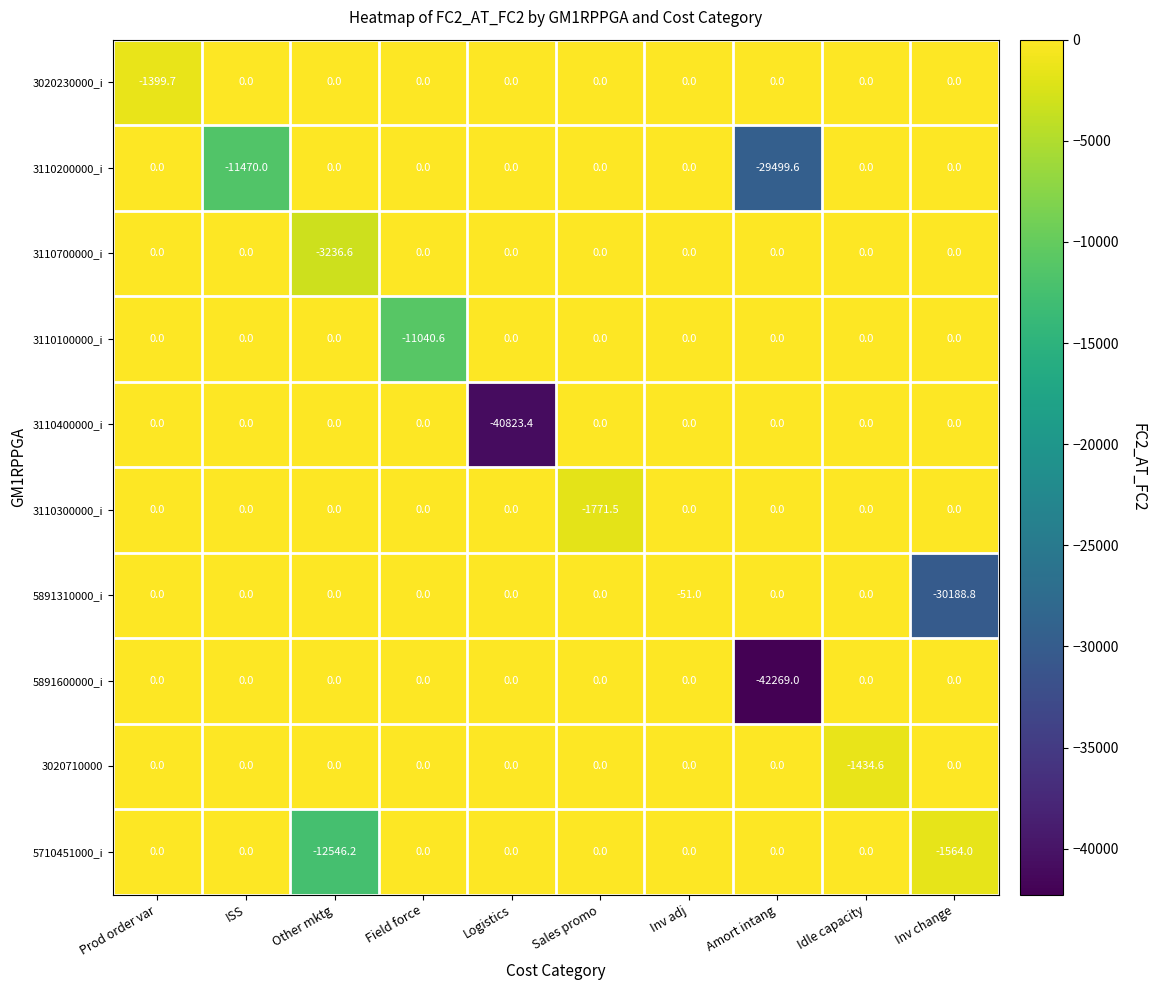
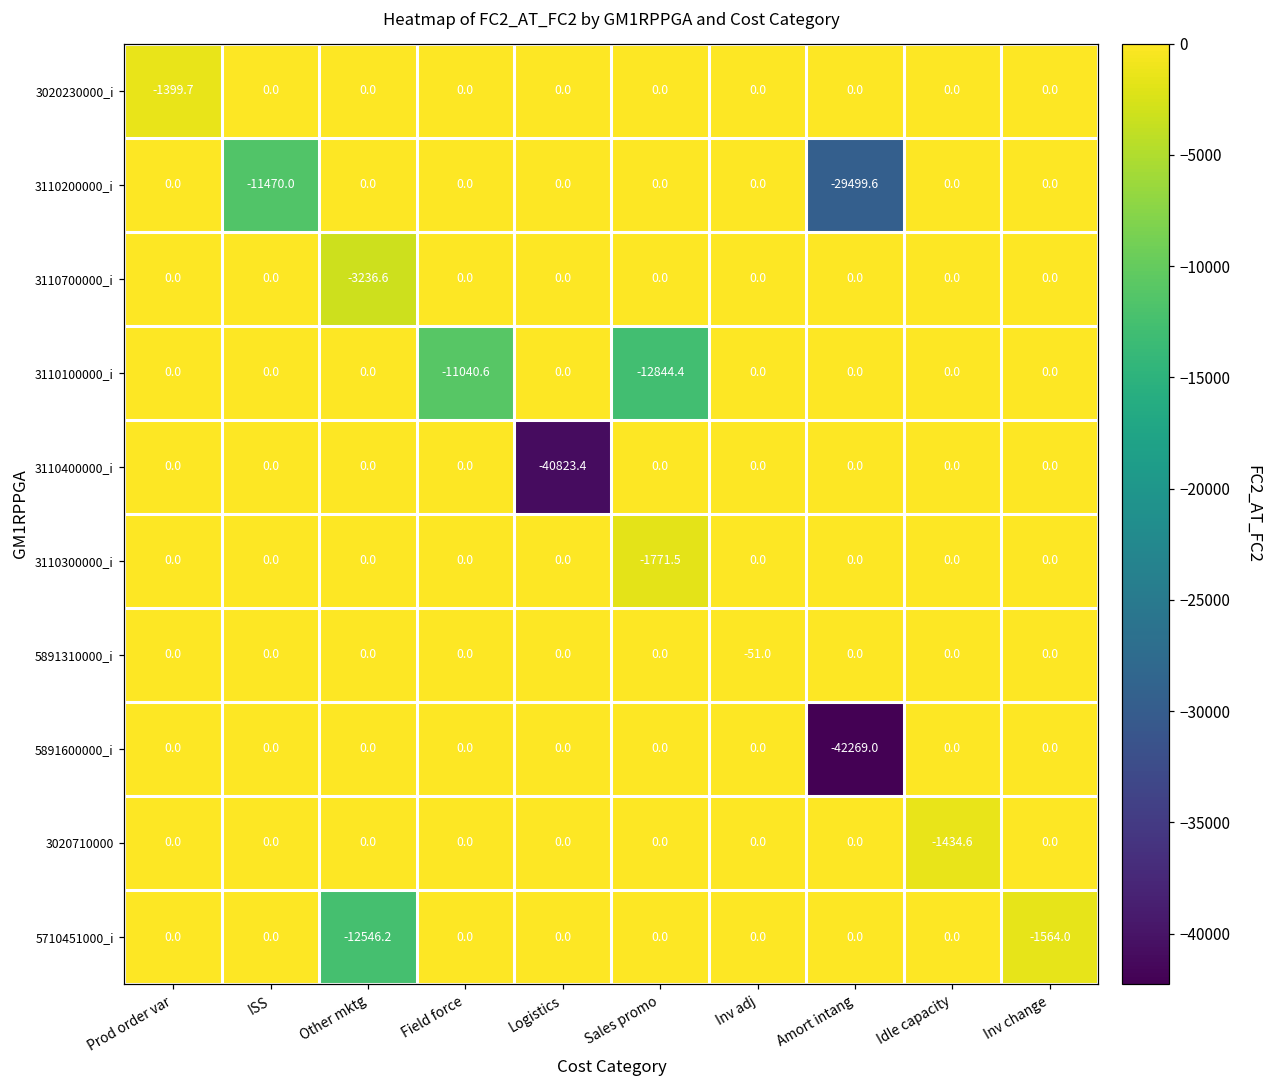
3110100000_i, Sales promo: 0.0 -> -12844.4
5891310000_i, Inv change: -30188.8 -> 0.0
